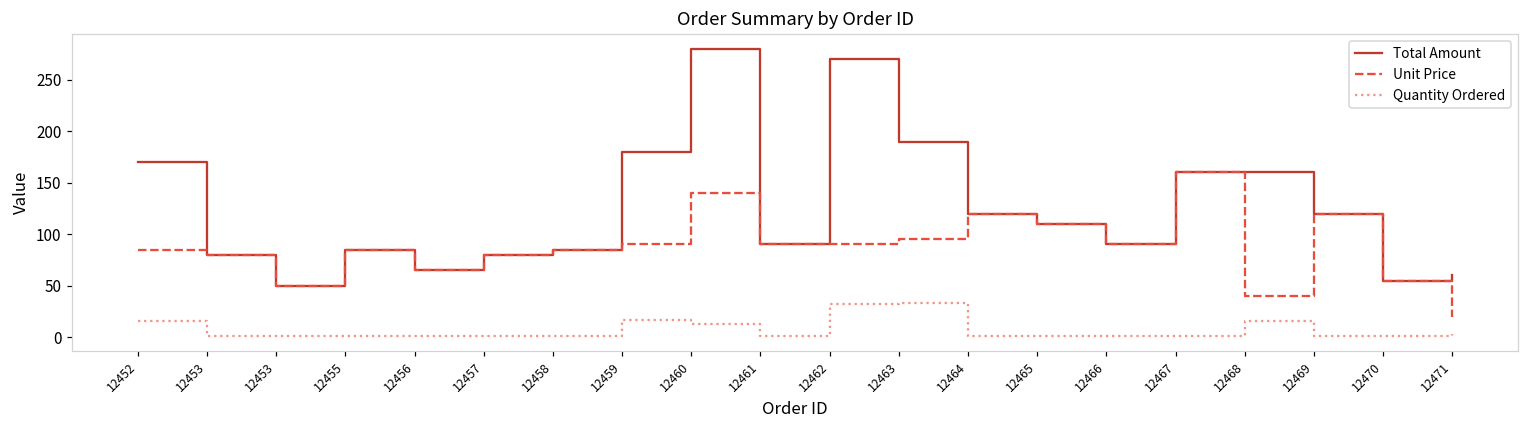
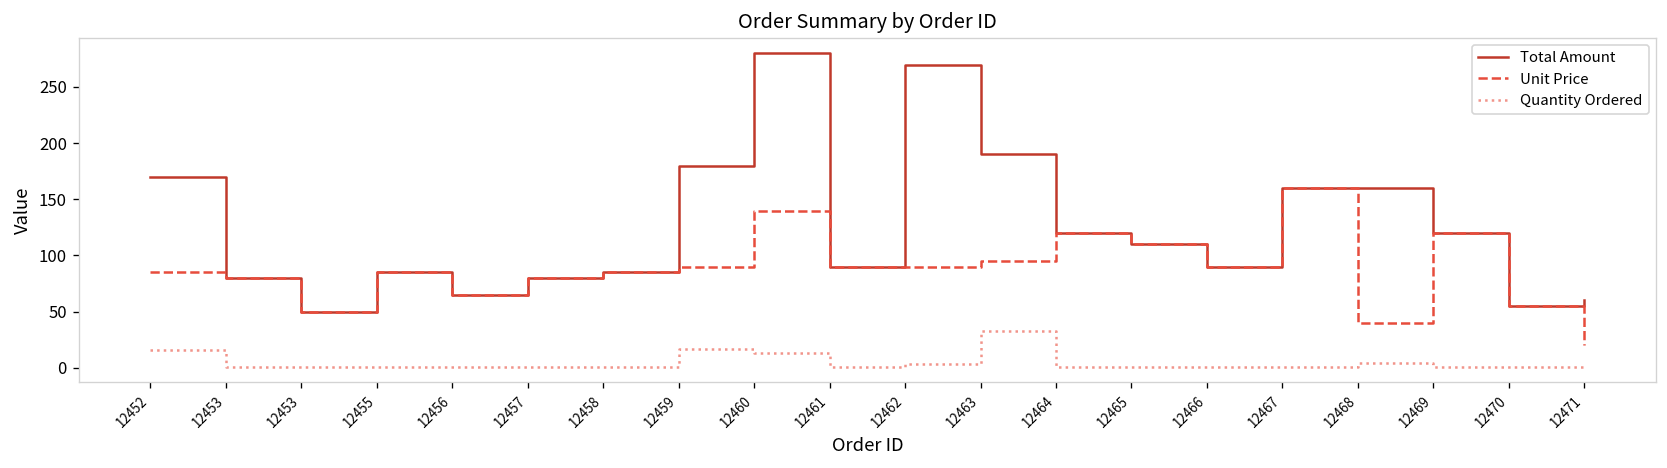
Quantity Ordered, 12462: 30 -> 0
Quantity Ordered, 12468: 20 -> 0
